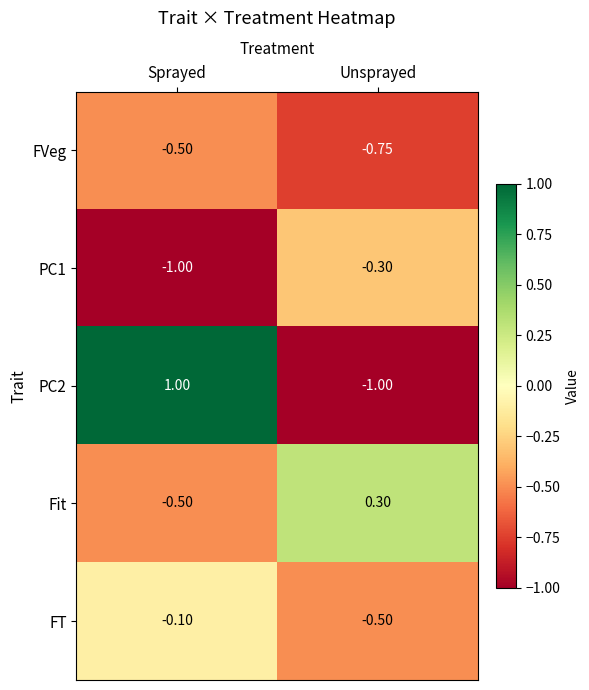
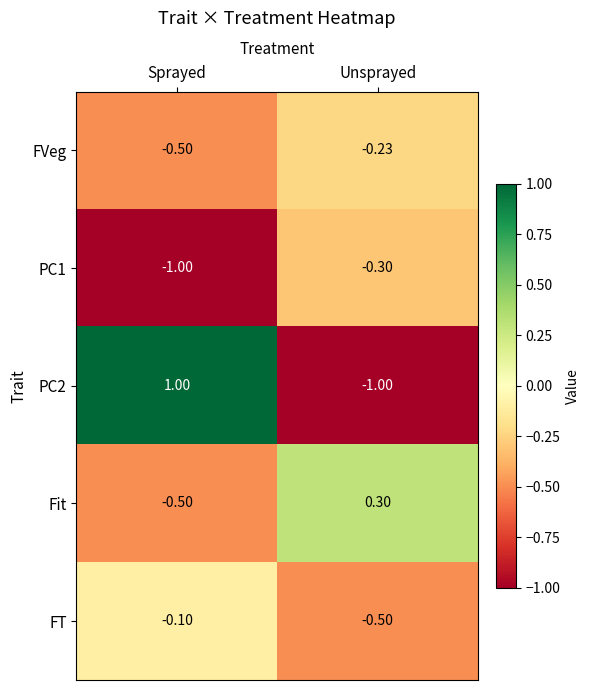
FVeg, Unsprayed: -0.75 -> -0.23
